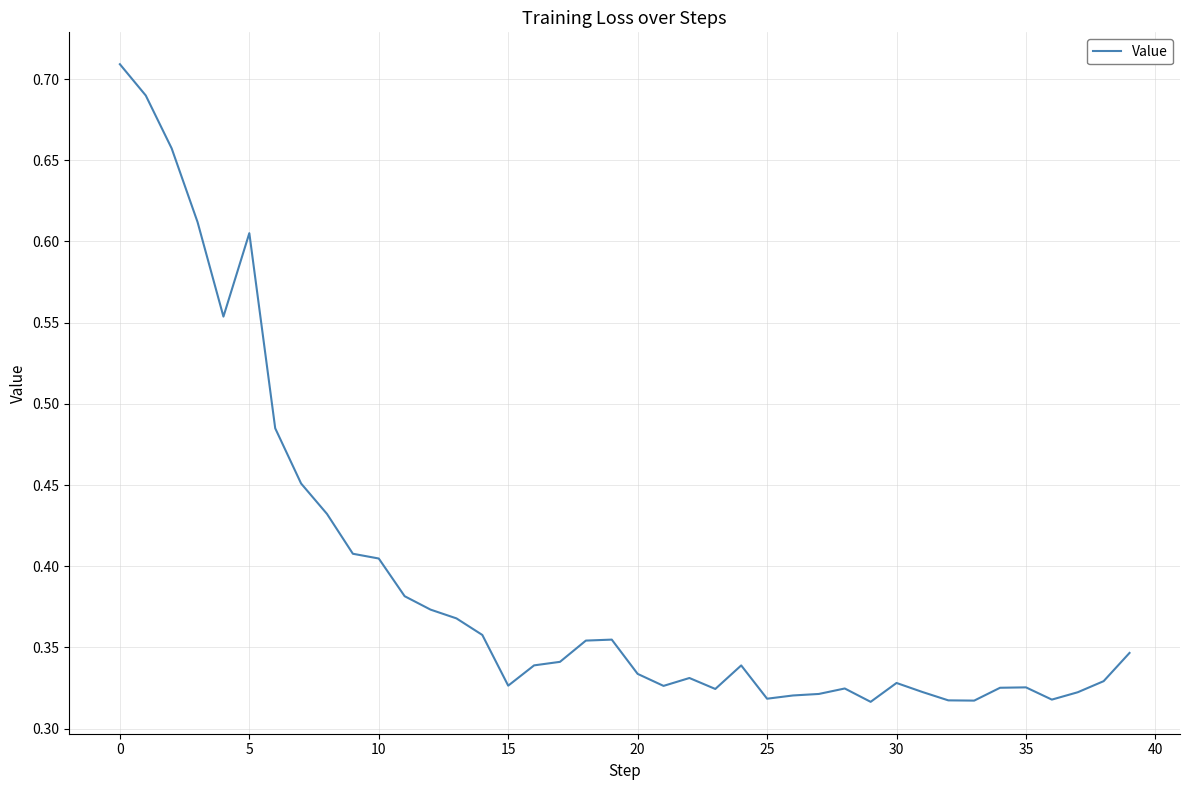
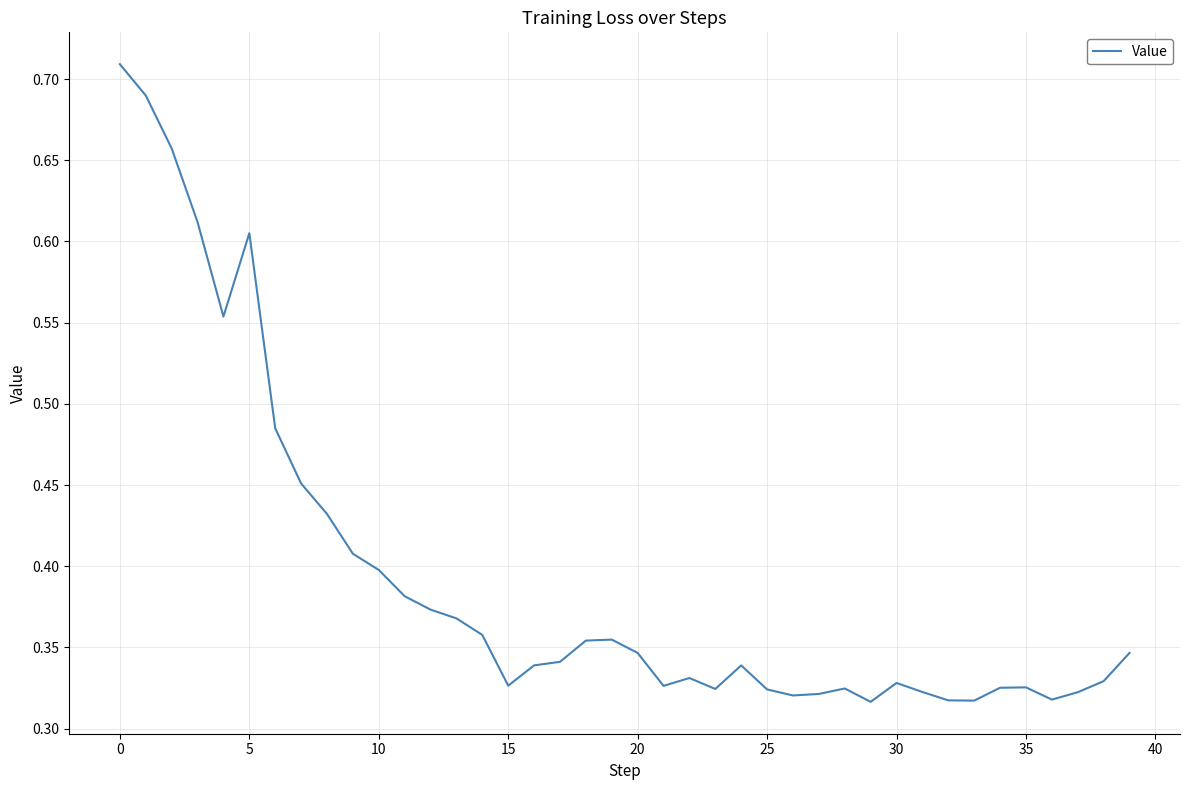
10: 0.405 -> 0.398
20: 0.334 -> 0.347
25: 0.318 -> 0.324
